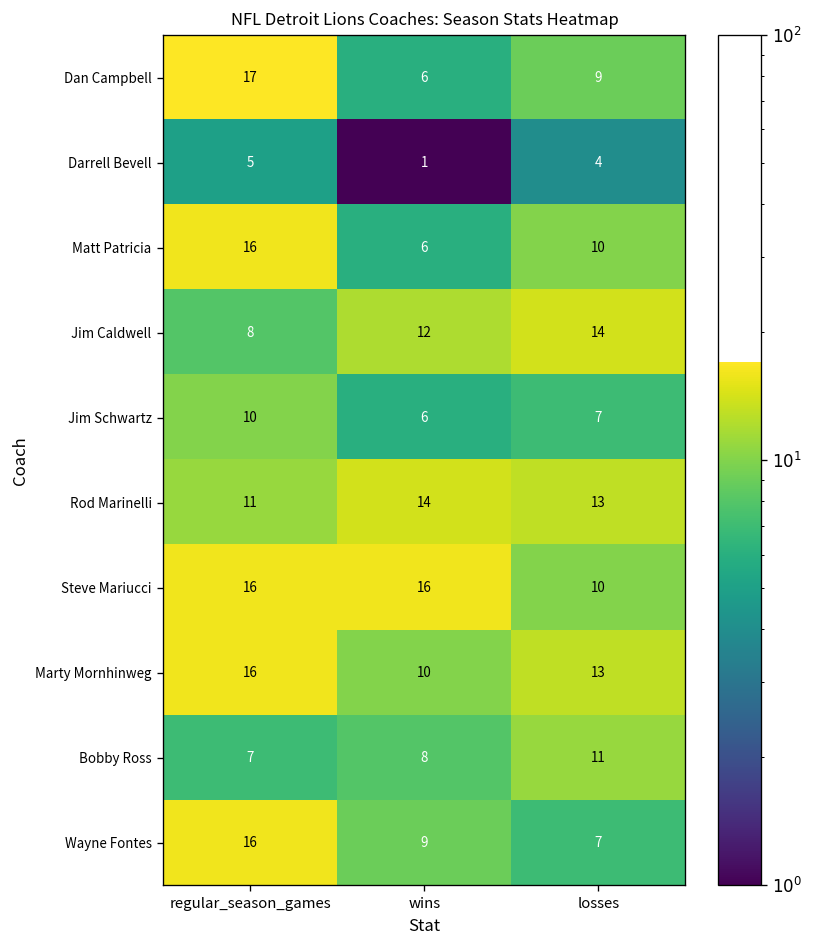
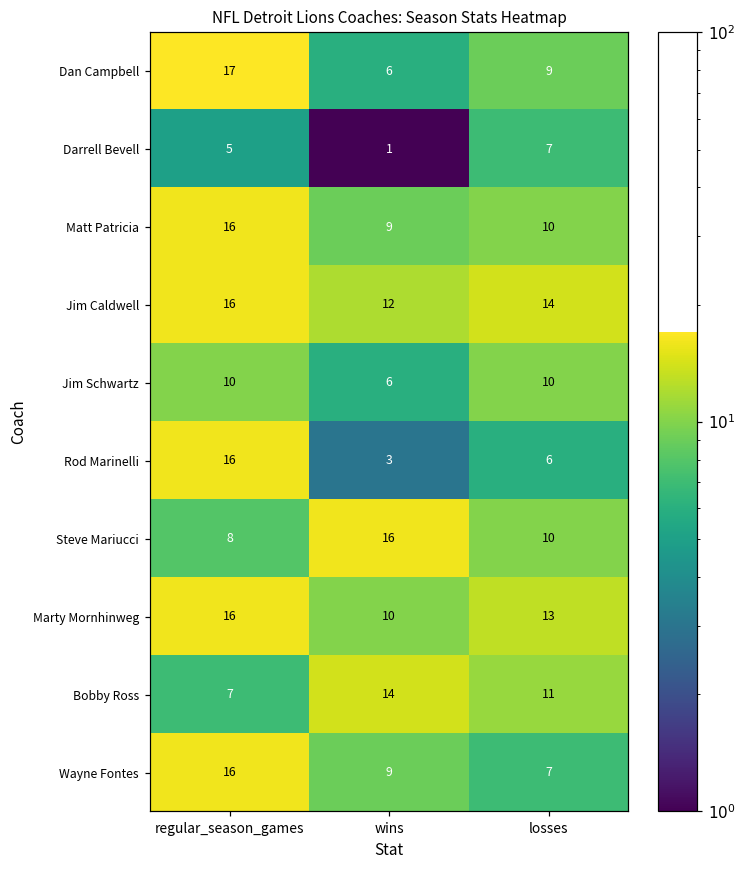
Darrell Bevell, losses: 4 -> 7
Matt Patricia, wins: 6 -> 9
Jim Caldwell, regular_season_games: 8 -> 16
Jim Schwartz, losses: 7 -> 10
Rod Marinelli, regular_season_games: 11 -> 16
Rod Marinelli, wins: 14 -> 3
Rod Marinelli, losses: 13 -> 6
Steve Mariucci, regular_season_games: 16 -> 8
Bobby Ross, wins: 8 -> 14
